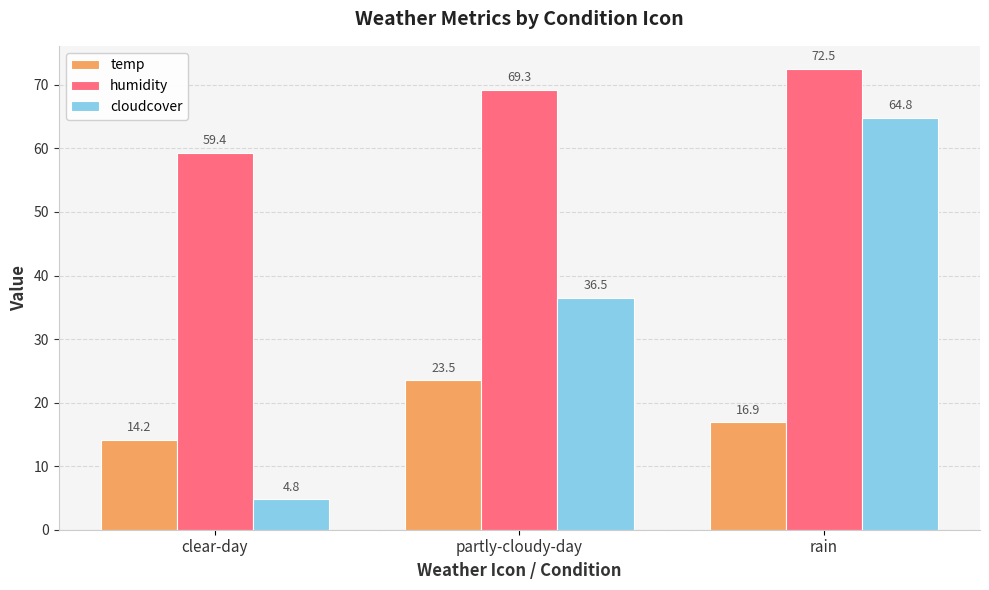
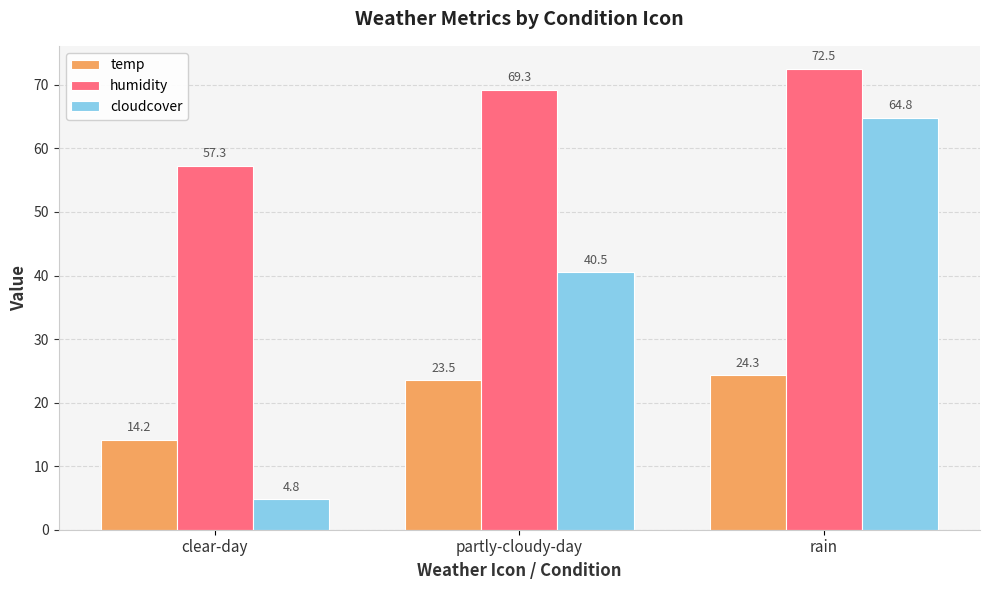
humidity, clear-day: 59.4 -> 57.3
cloudcover, partly-cloudy-day: 36.5 -> 40.5
temp, rain: 16.9 -> 24.3
